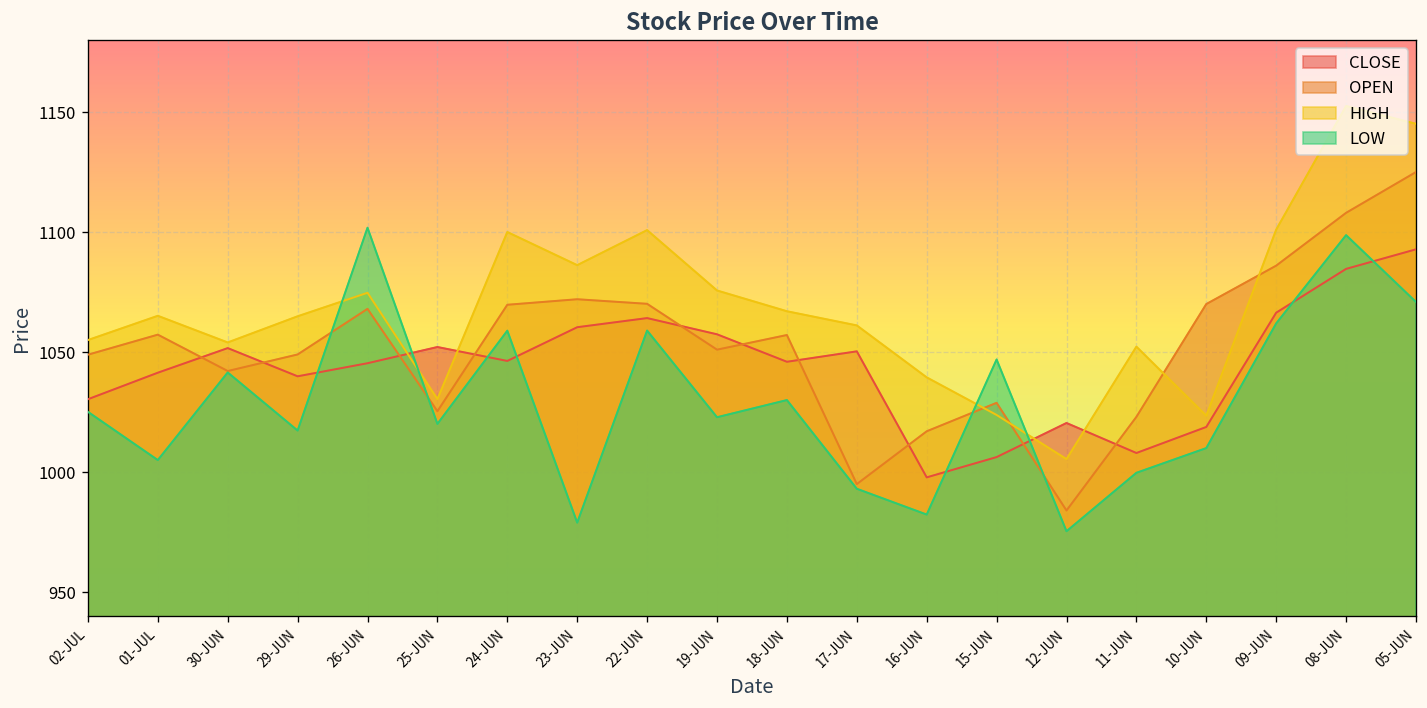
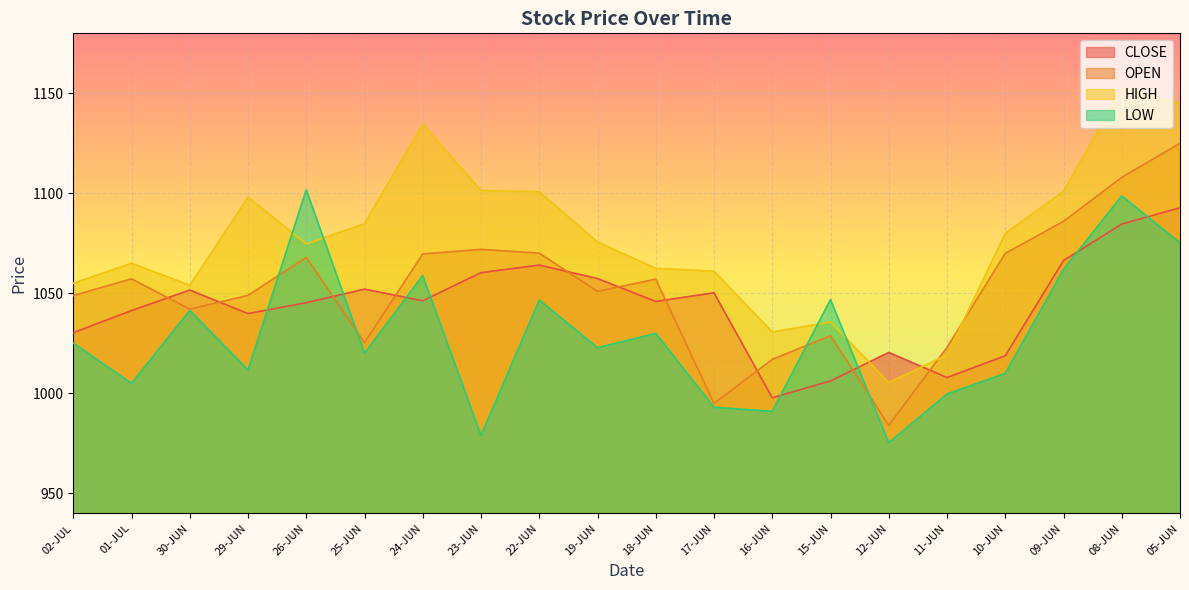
HIGH, 29-JUN: 1065 -> 1098
LOW, 29-JUN: 1017 -> 1012
HIGH, 25-JUN: 1030 -> 1085
HIGH, 24-JUN: 1100 -> 1135
HIGH, 23-JUN: 1086 -> 1101
LOW, 22-JUN: 1059 -> 1047
HIGH, 18-JUN: 1067 -> 1063
HIGH, 16-JUN: 1039 -> 1031
LOW, 16-JUN: 982 -> 991
HIGH, 15-JUN: 1024 -> 1036
HIGH, 11-JUN: 1052 -> 1019
HIGH, 10-JUN: 1023 -> 1080
LOW, 05-JUN: 1071 -> 1075
